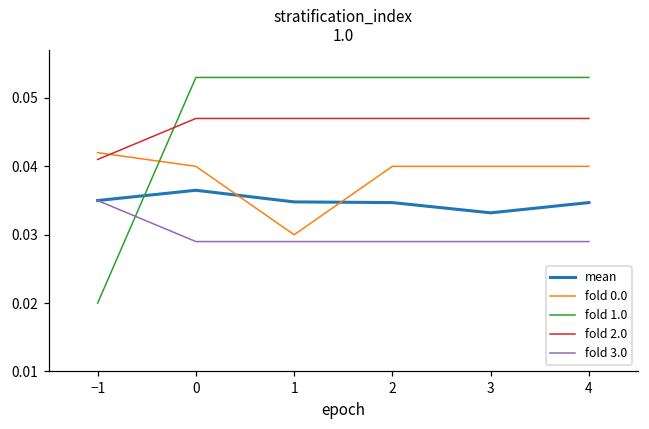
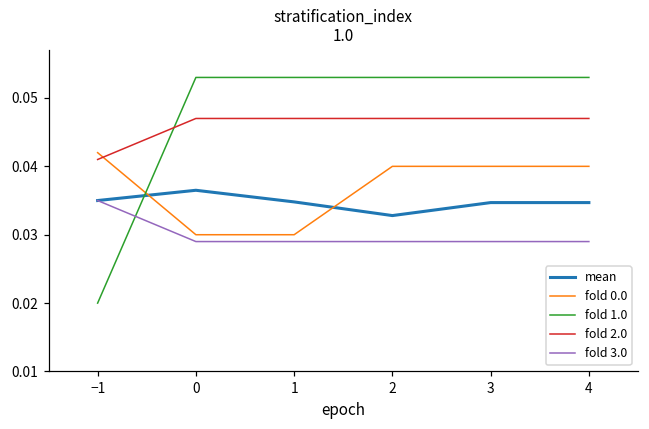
fold 0.0, 0: 0.04 -> 0.03
mean, 2: 0.035 -> 0.033
mean, 3: 0.033 -> 0.035
